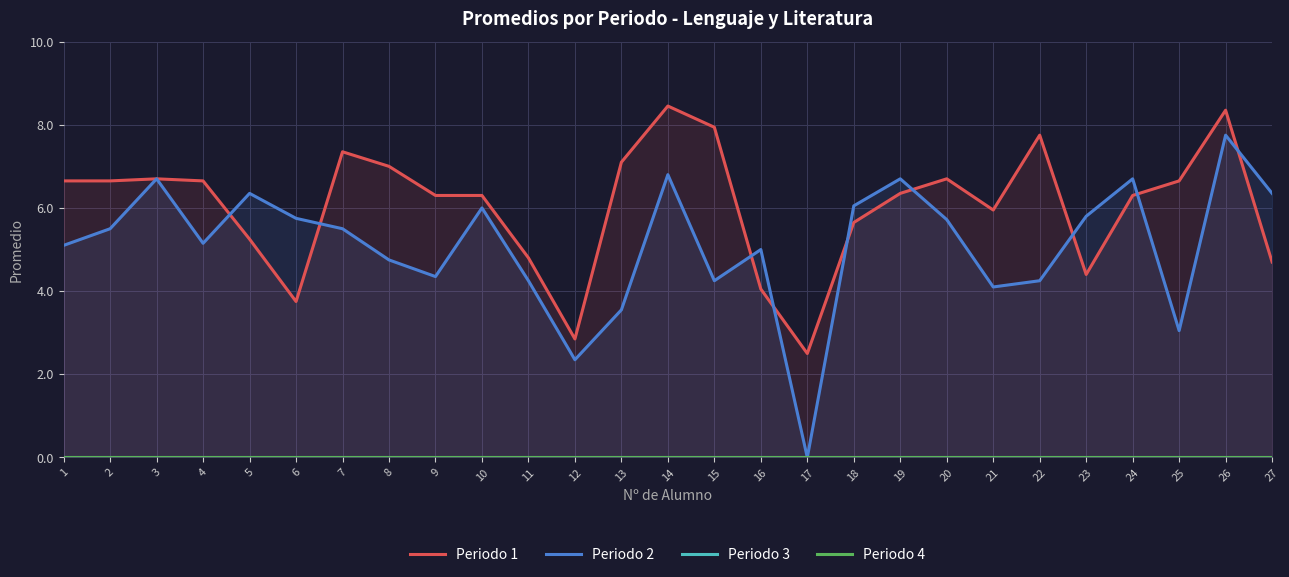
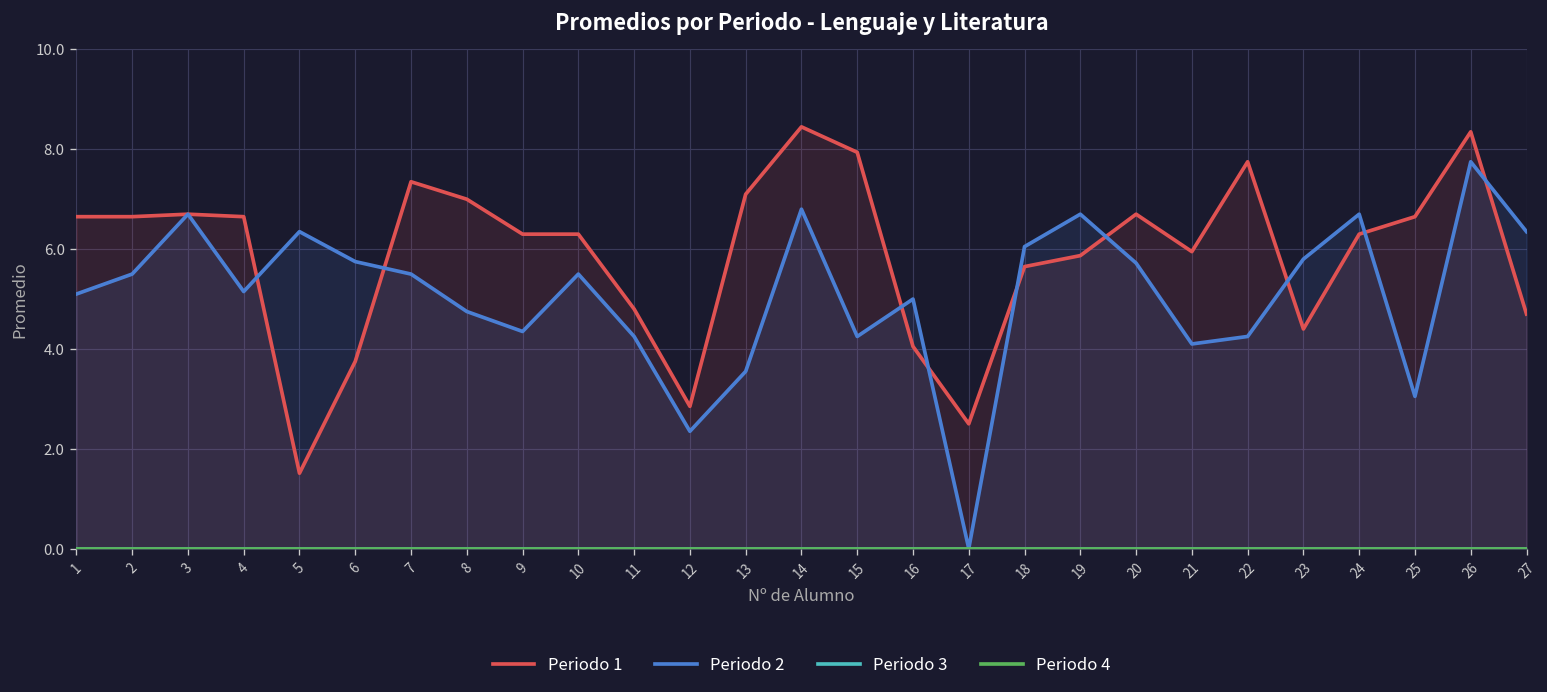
Periodo 1, 5: 5.3 -> 1.5
Periodo 2, 10: 6.0 -> 5.5
Periodo 1, 19: 6.4 -> 5.9
